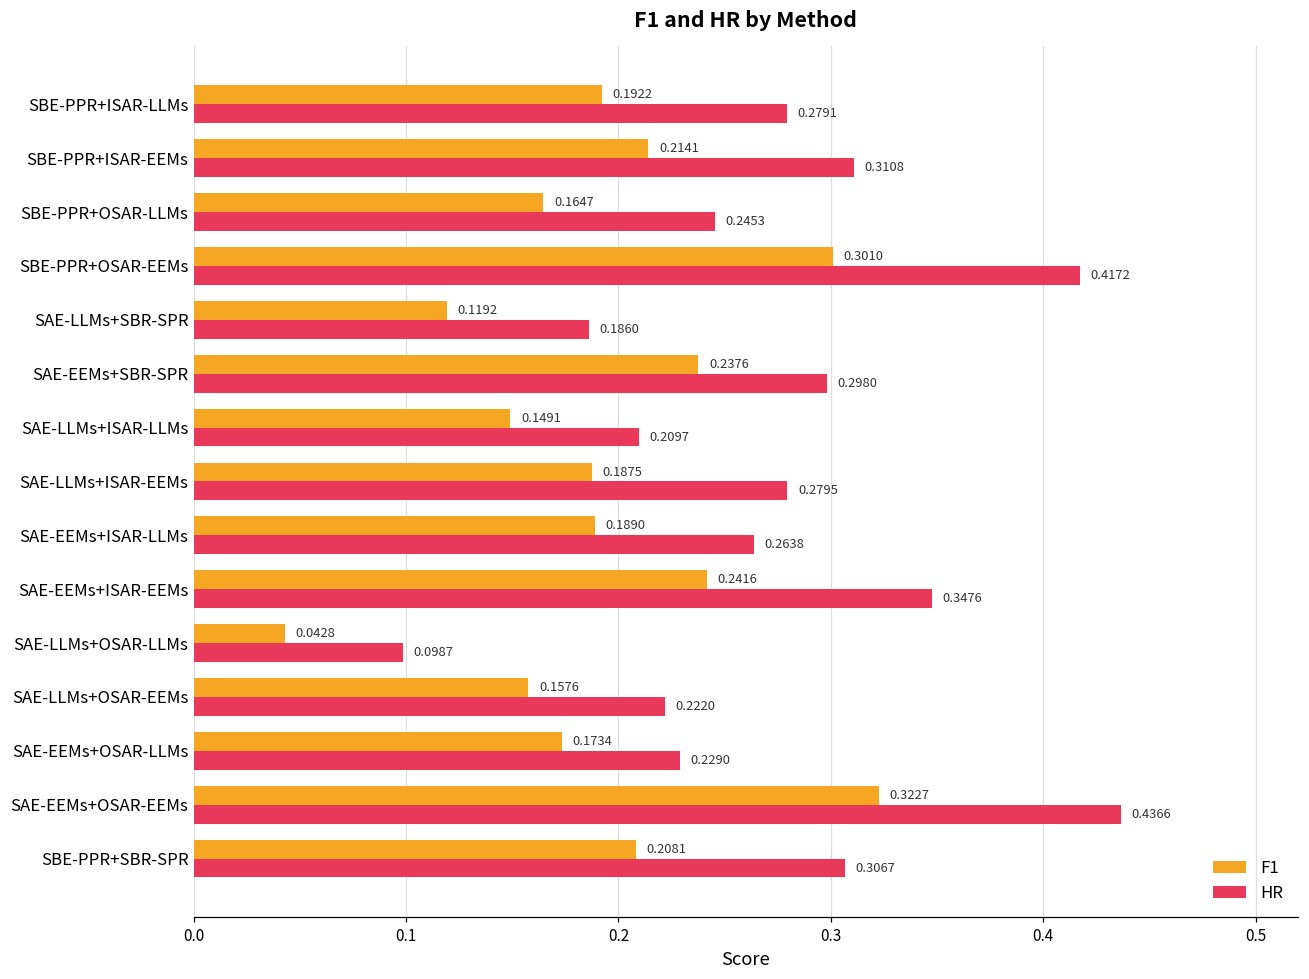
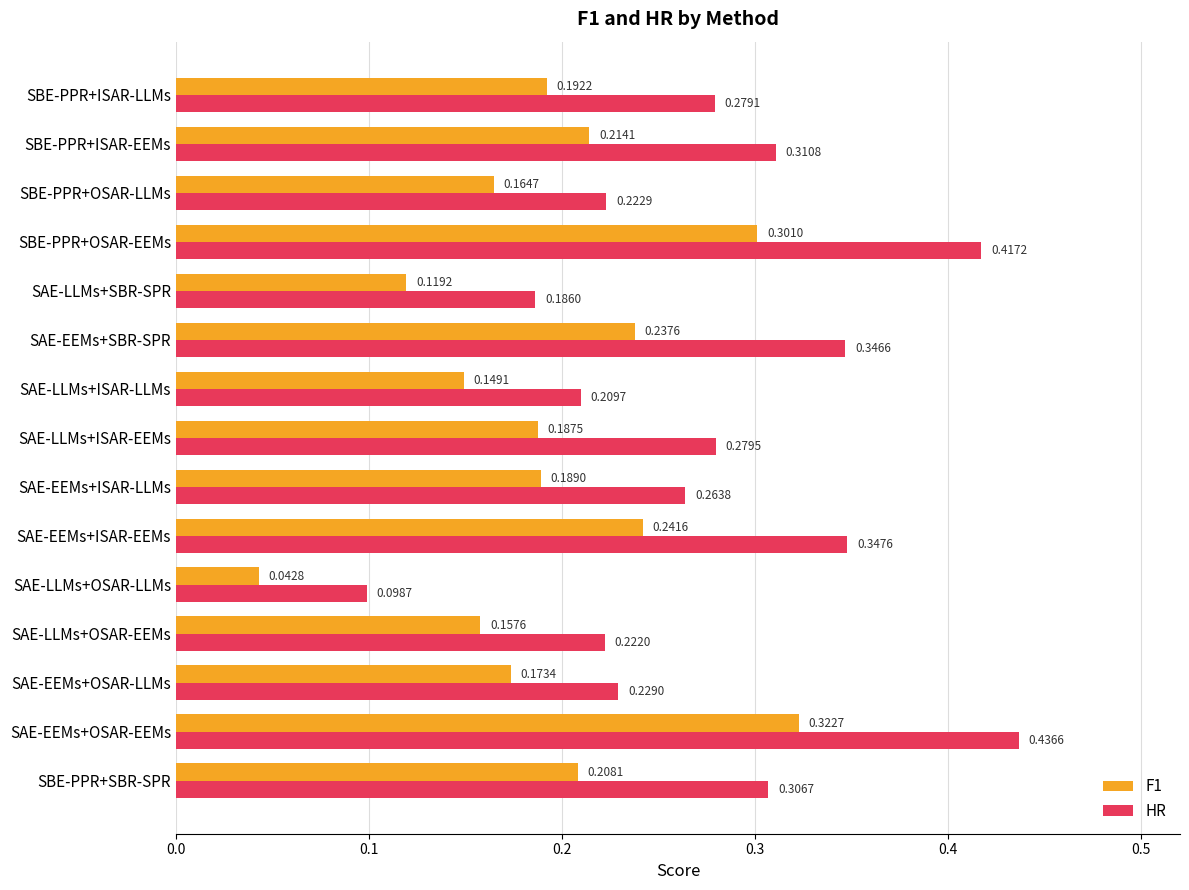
HR, SBE-PPR+OSAR-LLMs: 0.2453 -> 0.2229
HR, SAE-EEMs+SBR-SPR: 0.2980 -> 0.3466
